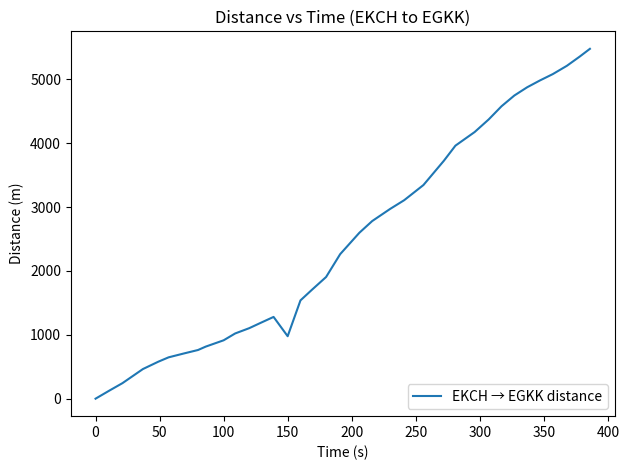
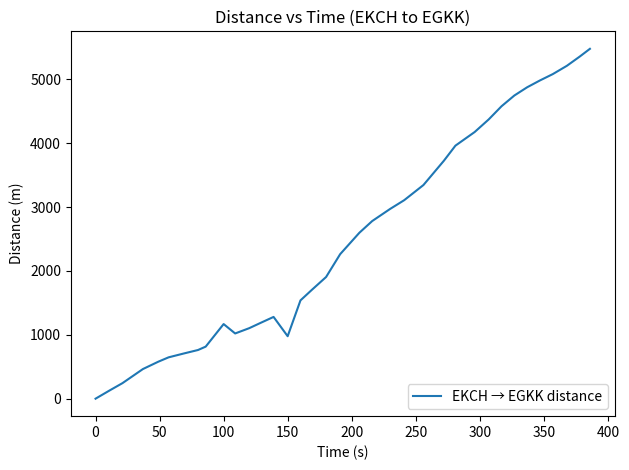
100: 900 -> 1200
